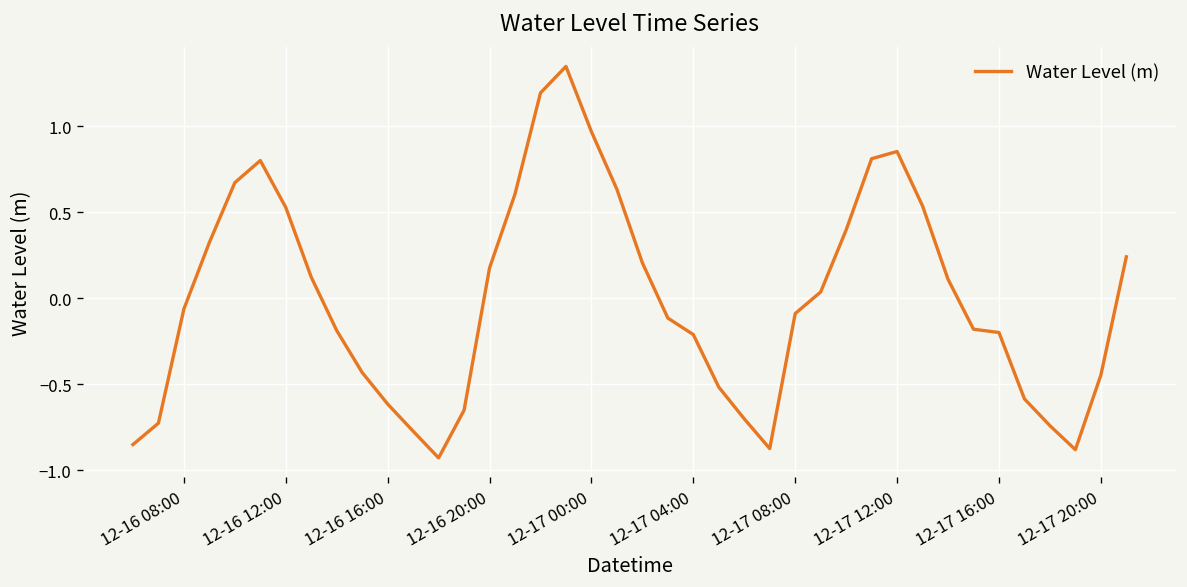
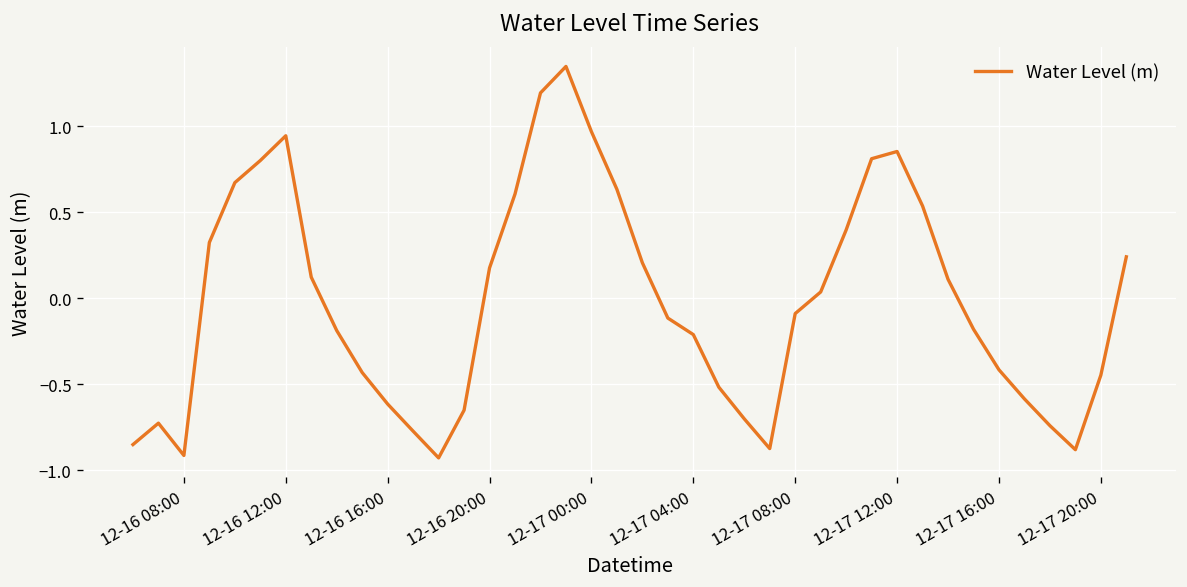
12-16 08:00: -0.06 -> -0.91
12-16 12:00: 0.53 -> 0.94
12-17 16:00: -0.20 -> -0.42
